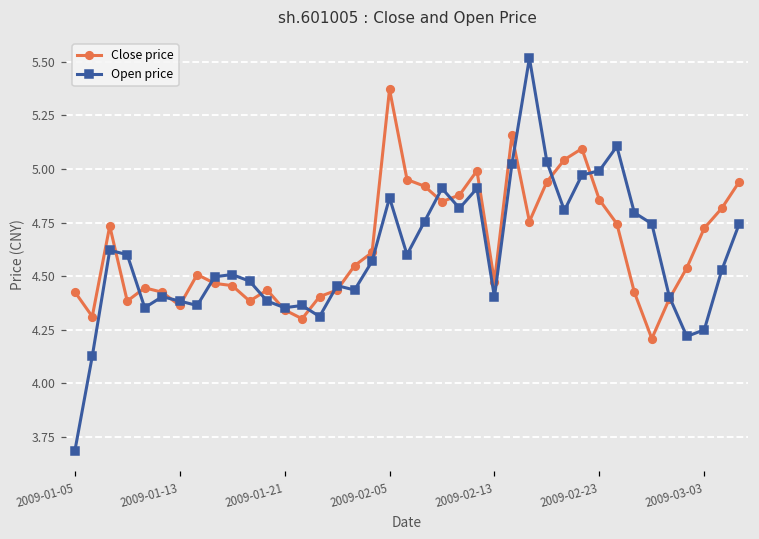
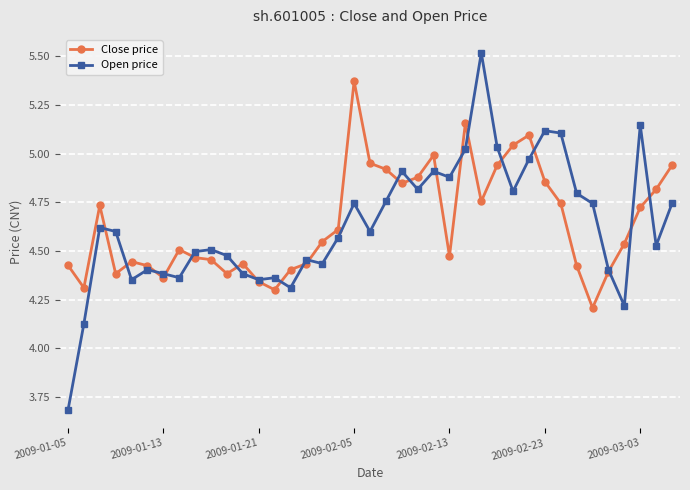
Open price, 2009-02-05: 4.87 -> 4.74
Open price, 2009-02-13: 4.40 -> 4.88
Open price, 2009-02-23: 4.99 -> 5.12
Open price, 2009-03-03: 4.25 -> 5.15
